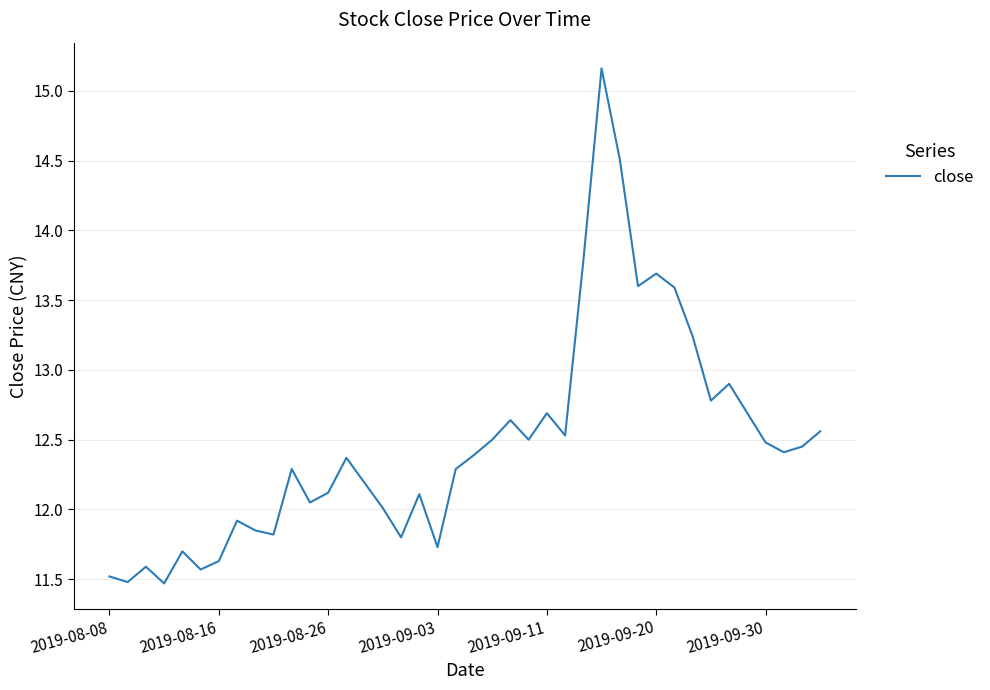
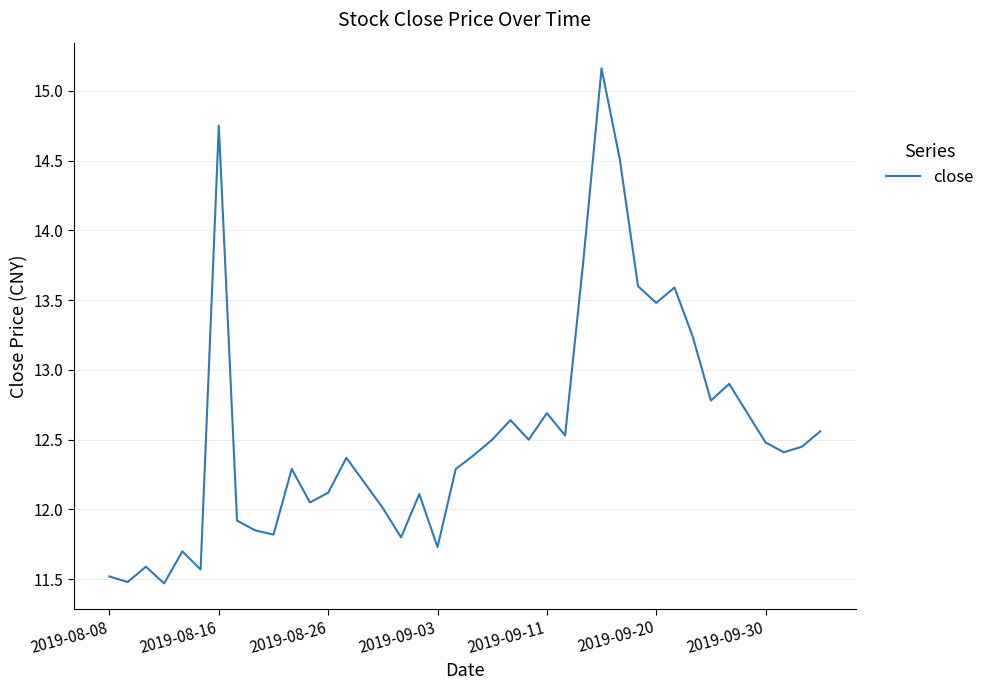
2019-08-16: 11.63 -> 14.75
2019-09-20: 13.69 -> 13.48
